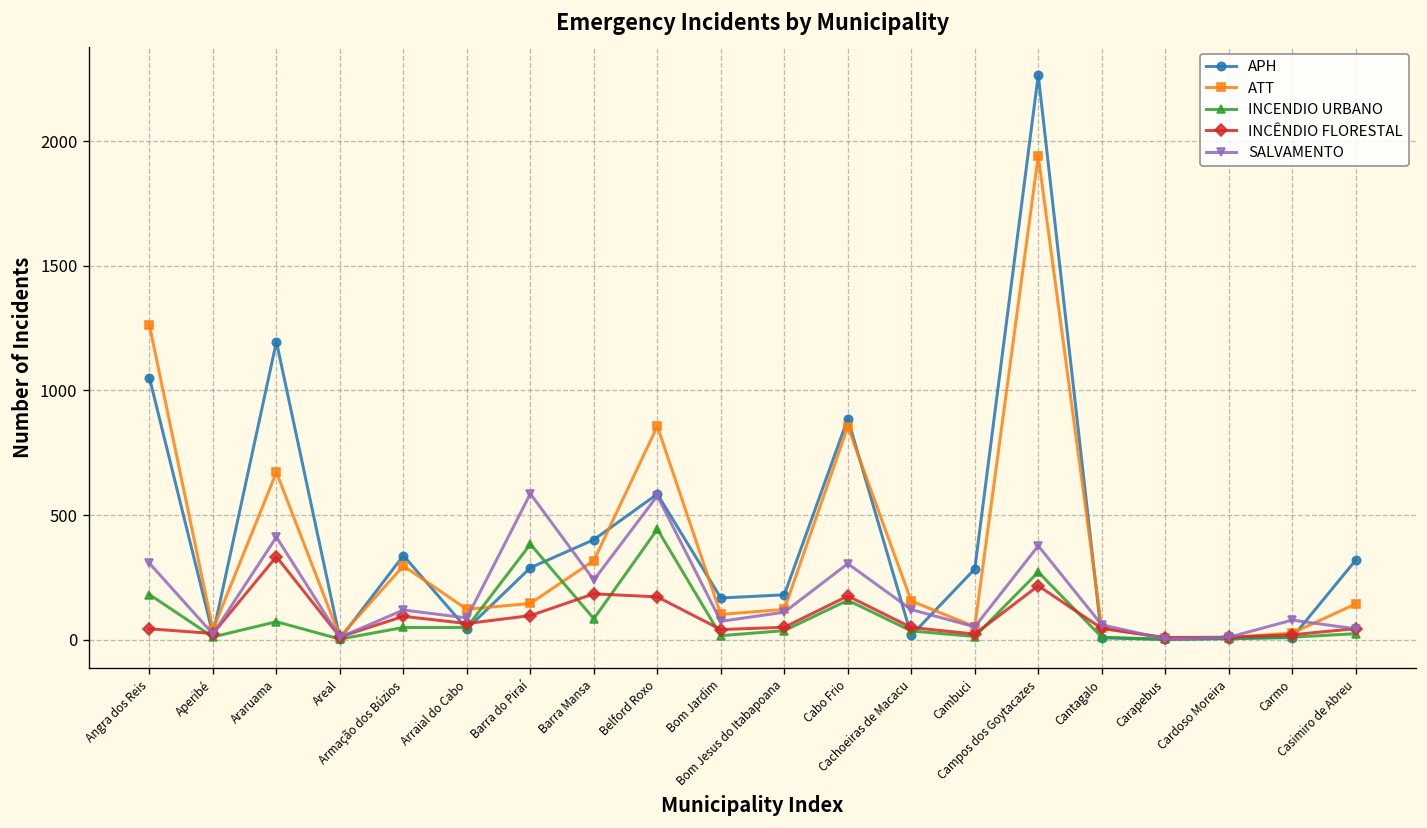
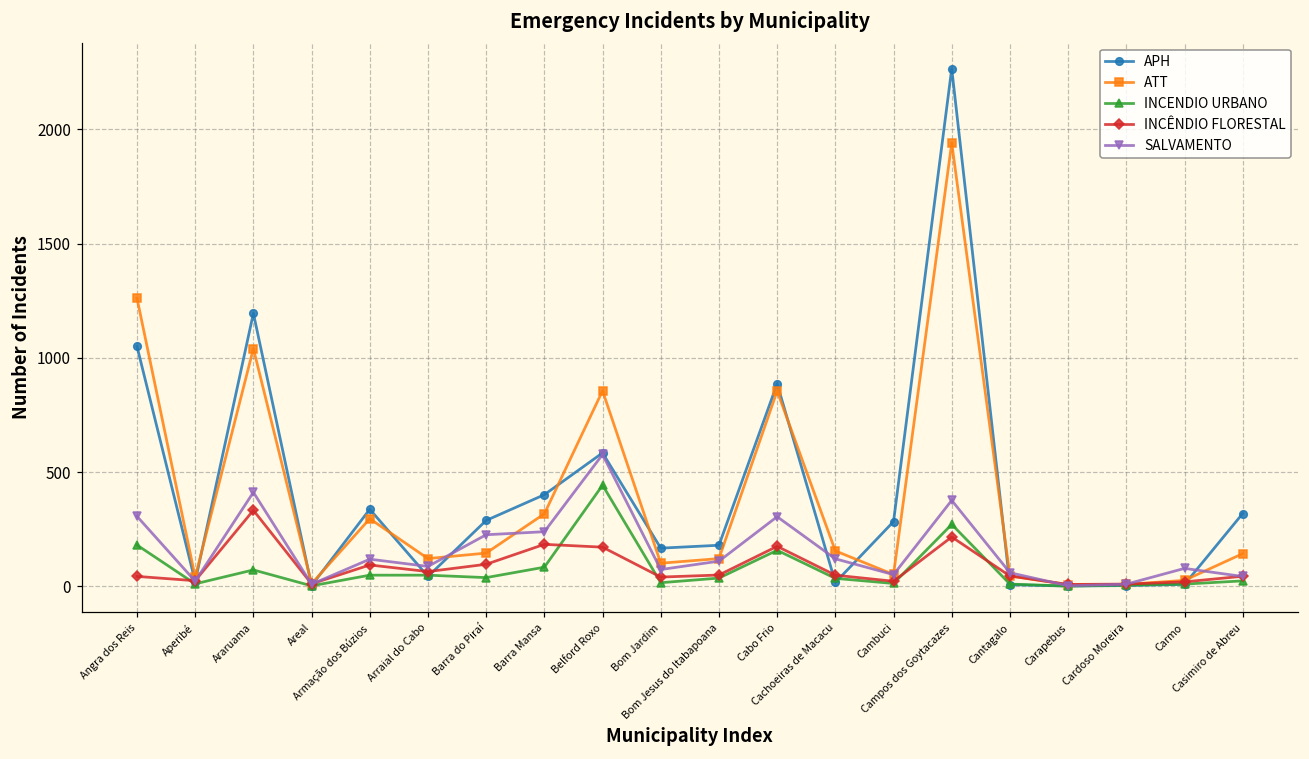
ATT, Araruama: 670 -> 1040
INCENDIO URBANO, Barra do Piraí: 380 -> 40
SALVAMENTO, Barra do Piraí: 590 -> 230
